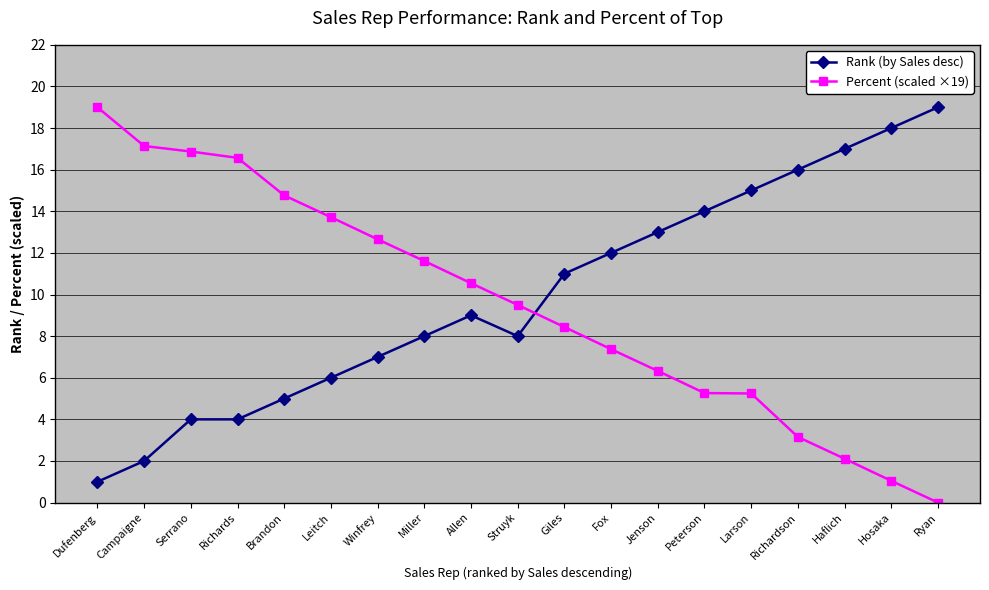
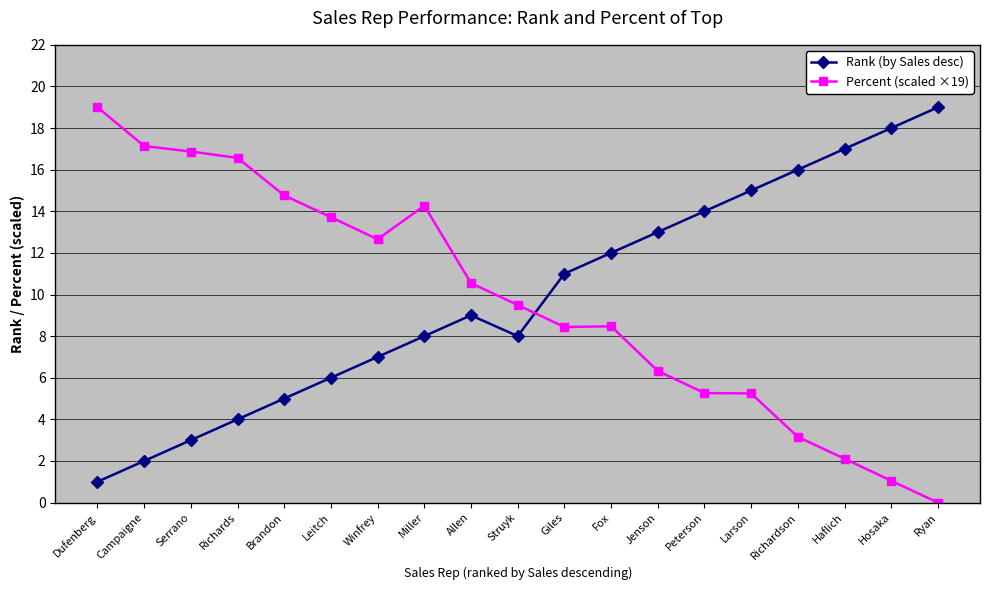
Rank (by Sales desc), Serrano: 4 -> 3
Percent (scaled ×19), Miller: 11.6 -> 14.3
Percent (scaled ×19), Fox: 7.4 -> 8.5
